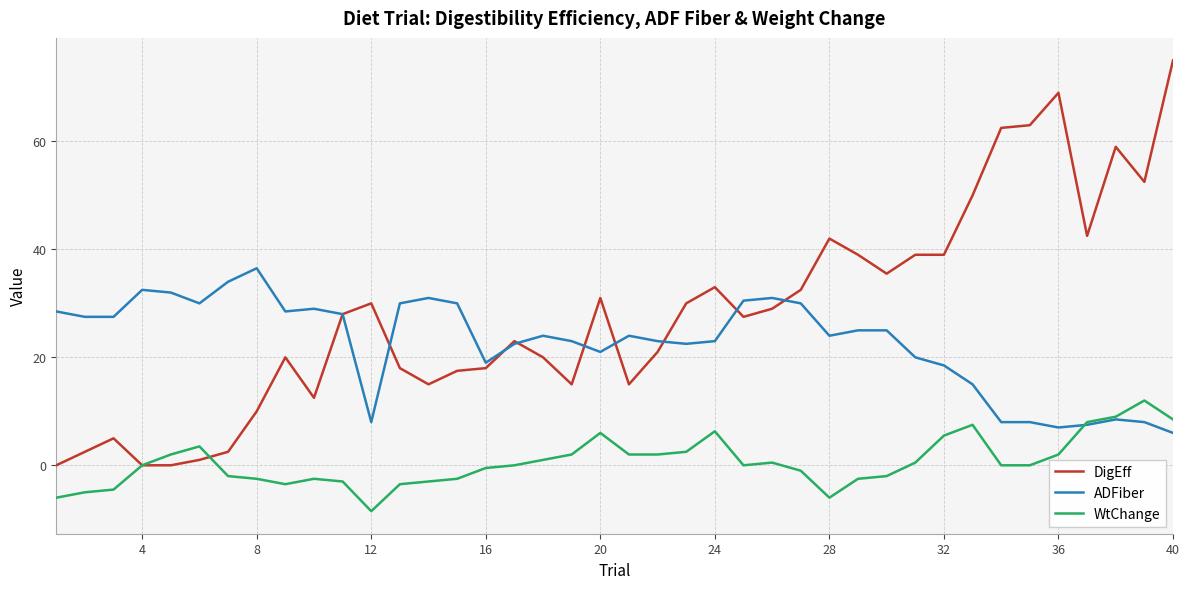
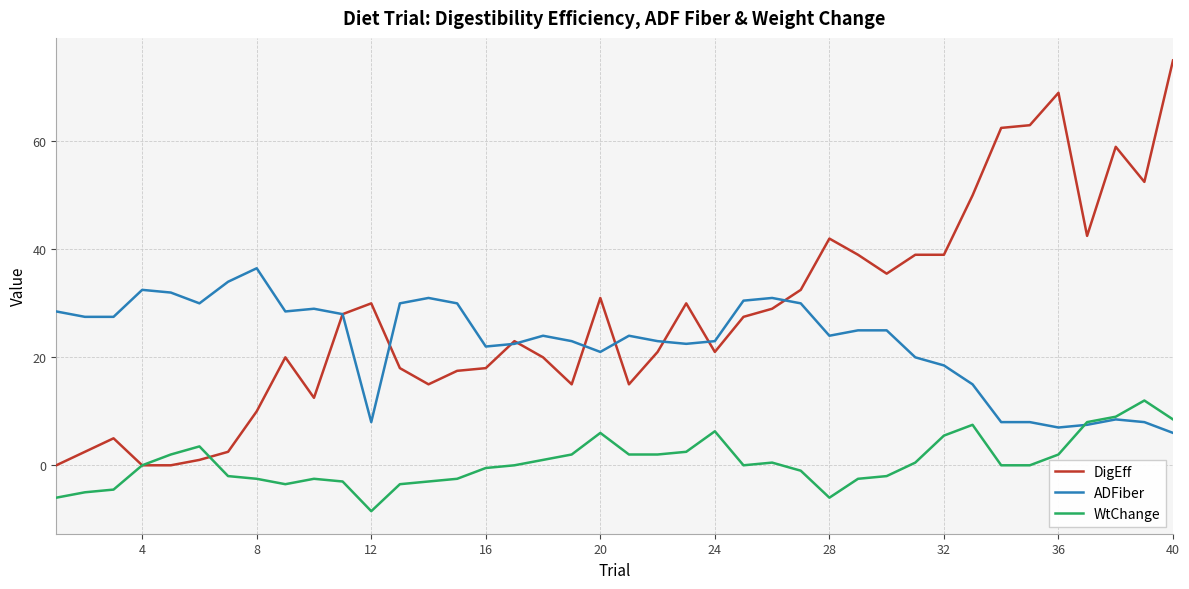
ADFiber, 16: 19 -> 22
DigEff, 24: 33 -> 21
